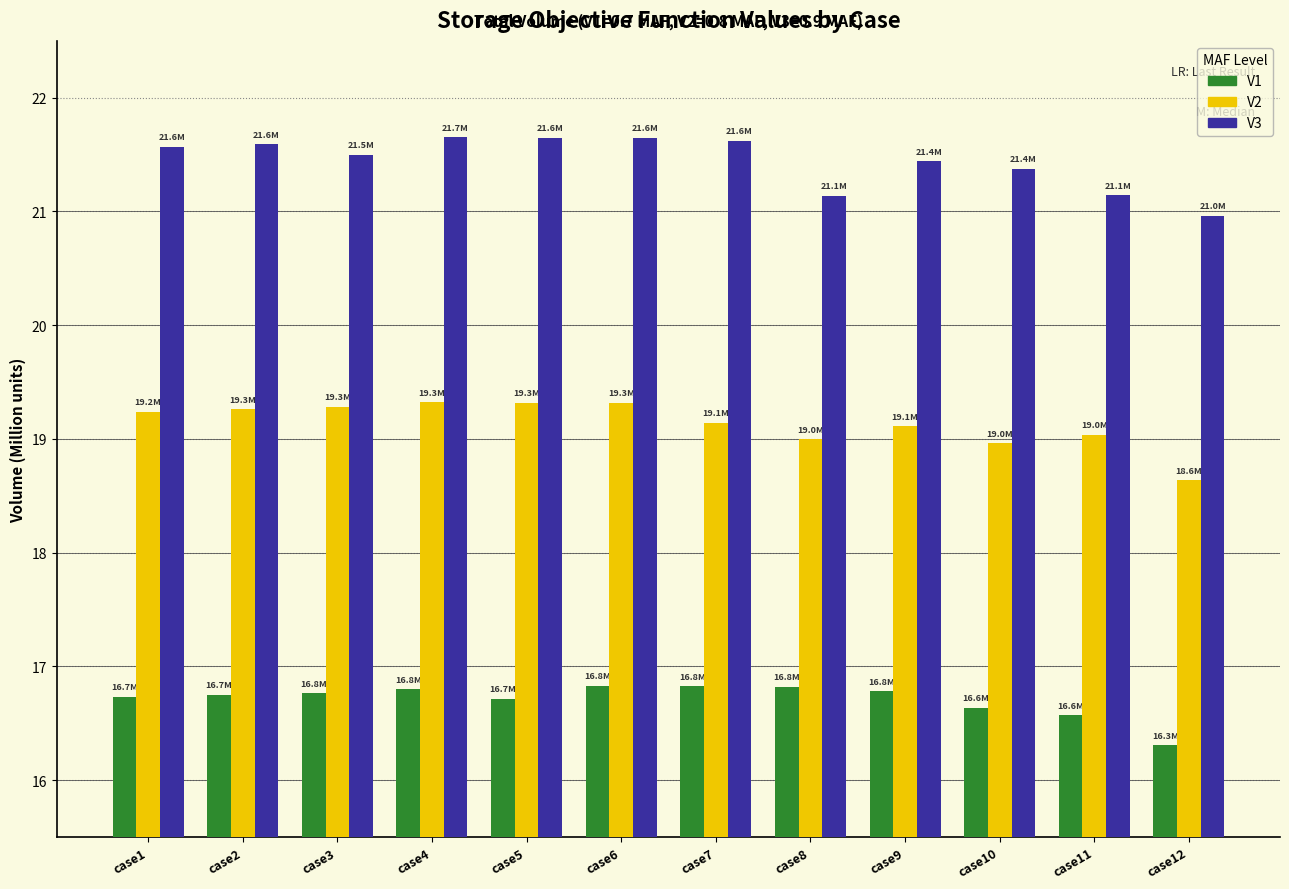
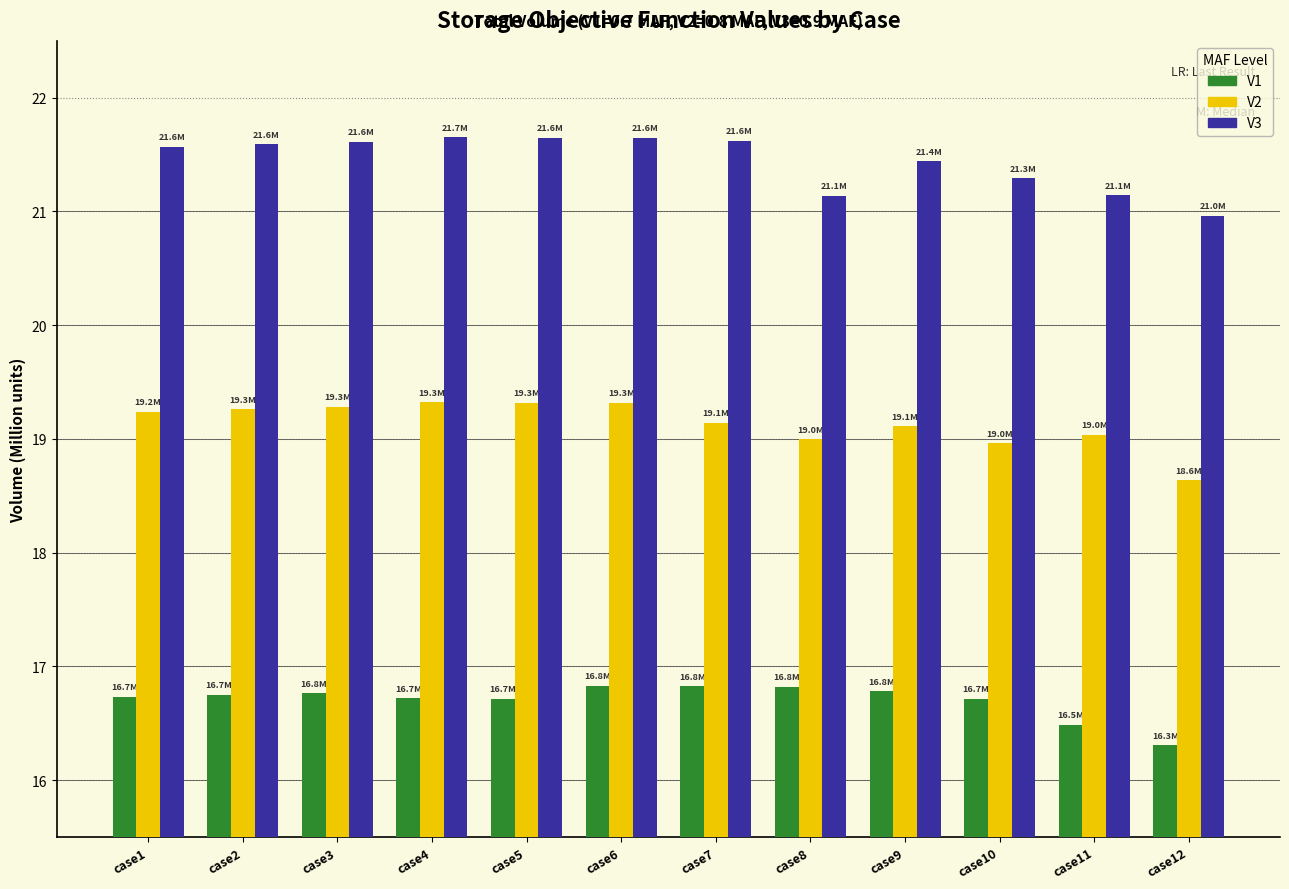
V3, case3: 21.5M -> 21.6M
V1, case4: 16.8M -> 16.7M
V1, case10: 16.6M -> 16.7M
V3, case10: 21.4M -> 21.3M
V1, case11: 16.6M -> 16.5M
